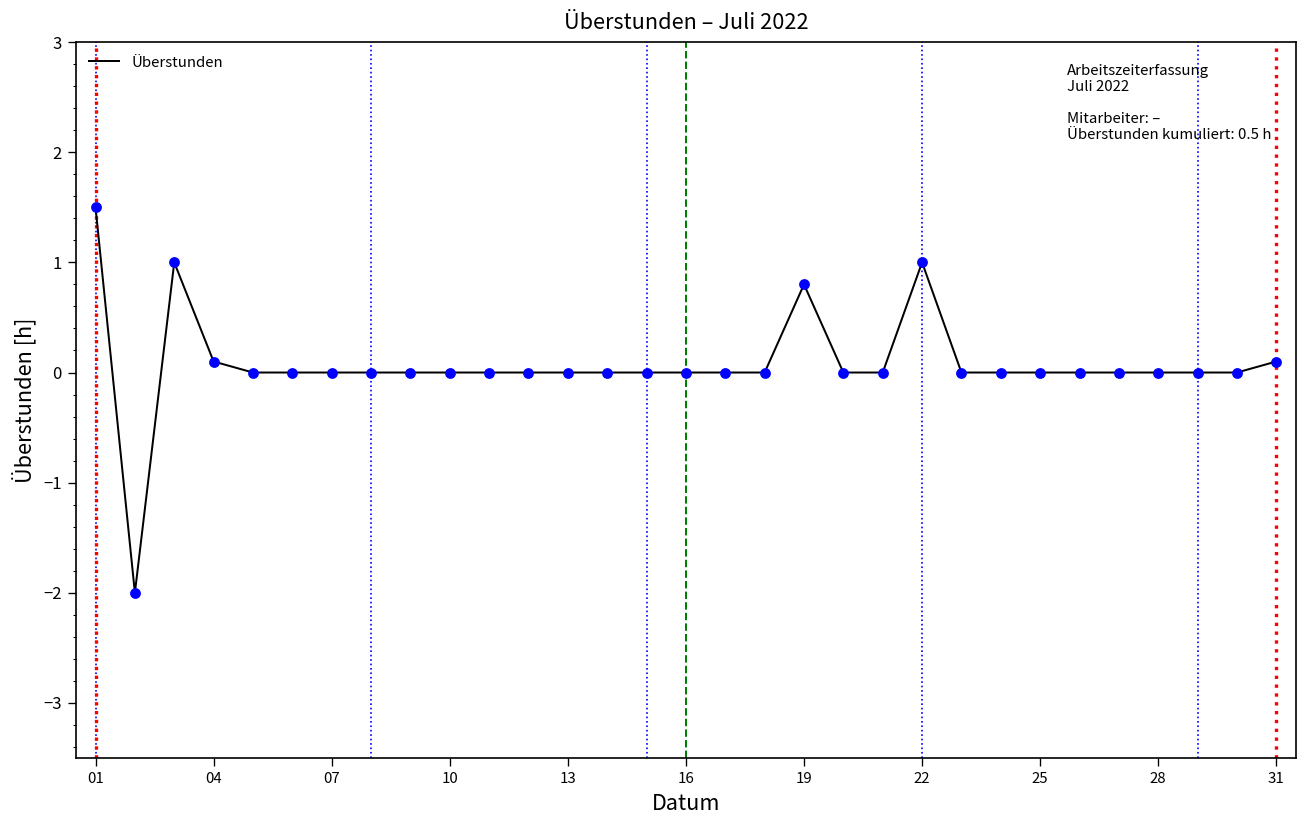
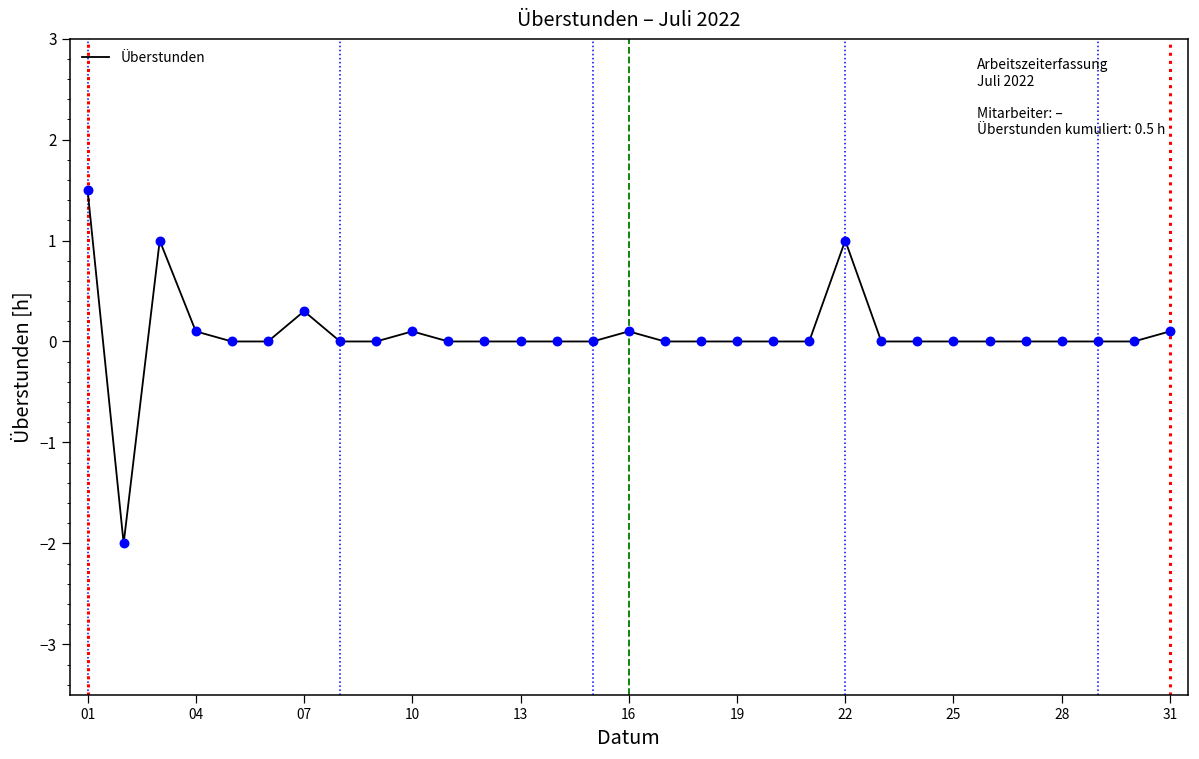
07: 0.0 -> 0.3
10: 0.0 -> 0.1
16: 0.0 -> 0.1
19: 0.8 -> 0.0
